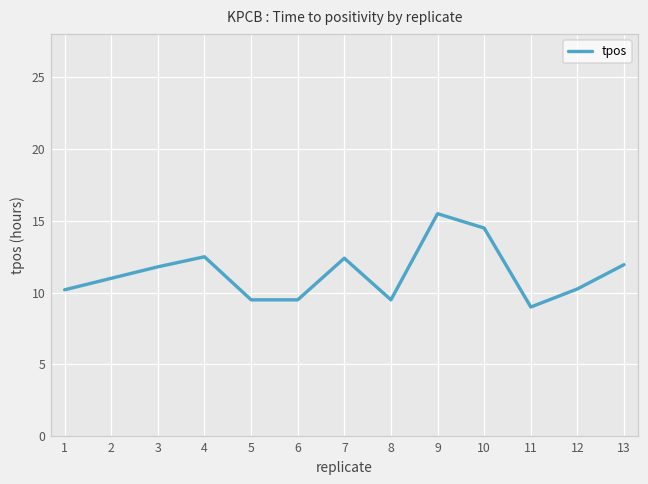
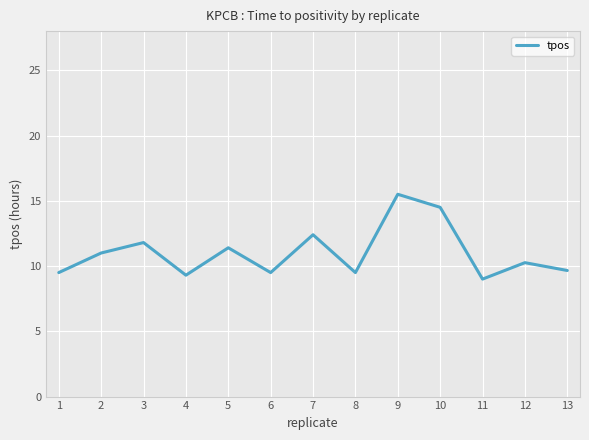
1: 10.2 -> 9.5
4: 12.5 -> 9.3
5: 9.5 -> 11.4
13: 12.0 -> 9.7
